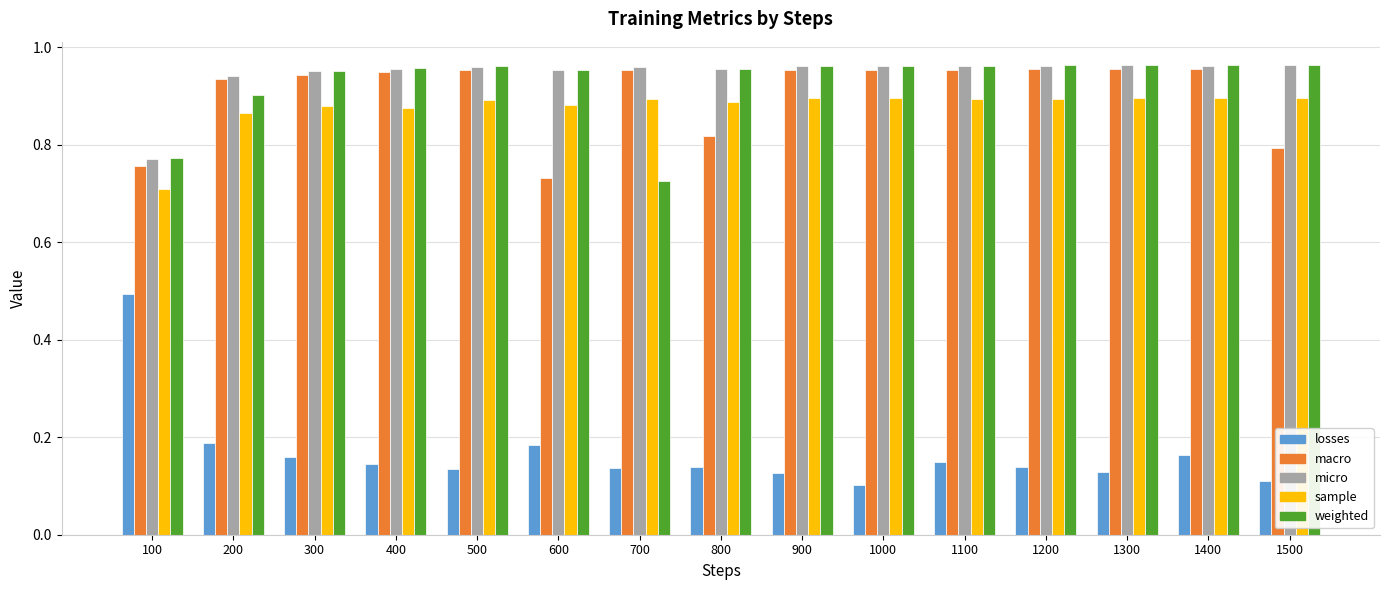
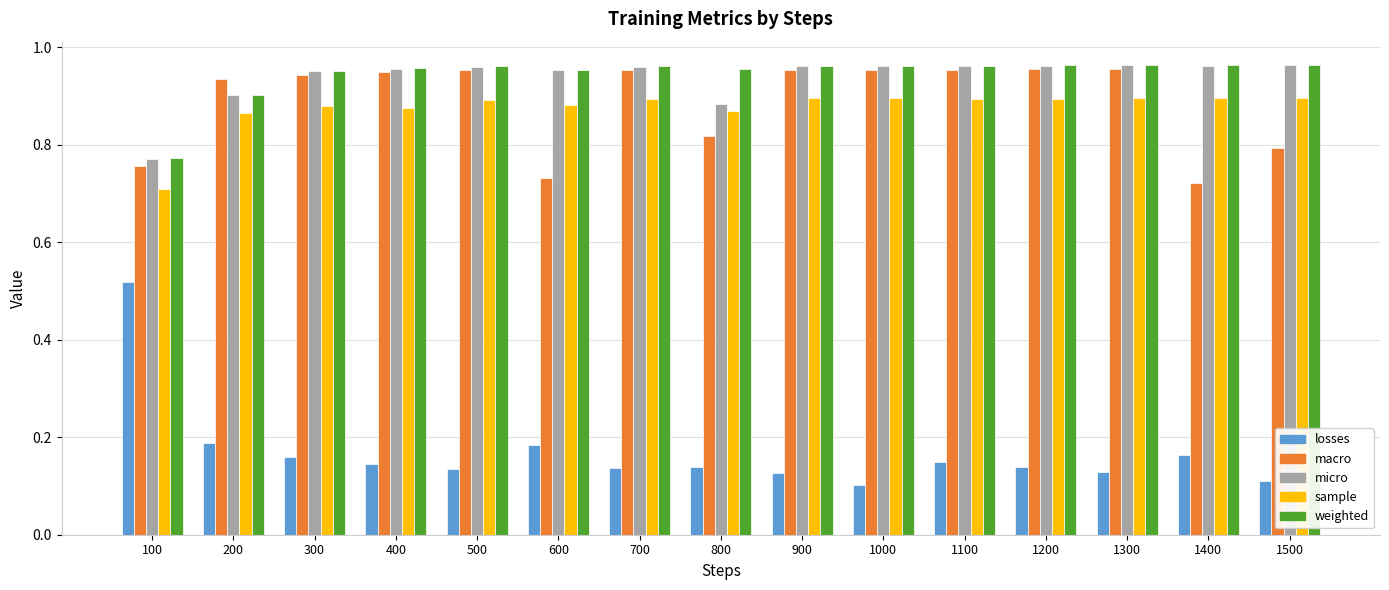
losses, 100: 0.49 -> 0.52
micro, 200: 0.94 -> 0.90
weighted, 700: 0.73 -> 0.96
micro, 800: 0.96 -> 0.88
sample, 800: 0.89 -> 0.87
macro, 1400: 0.95 -> 0.72
